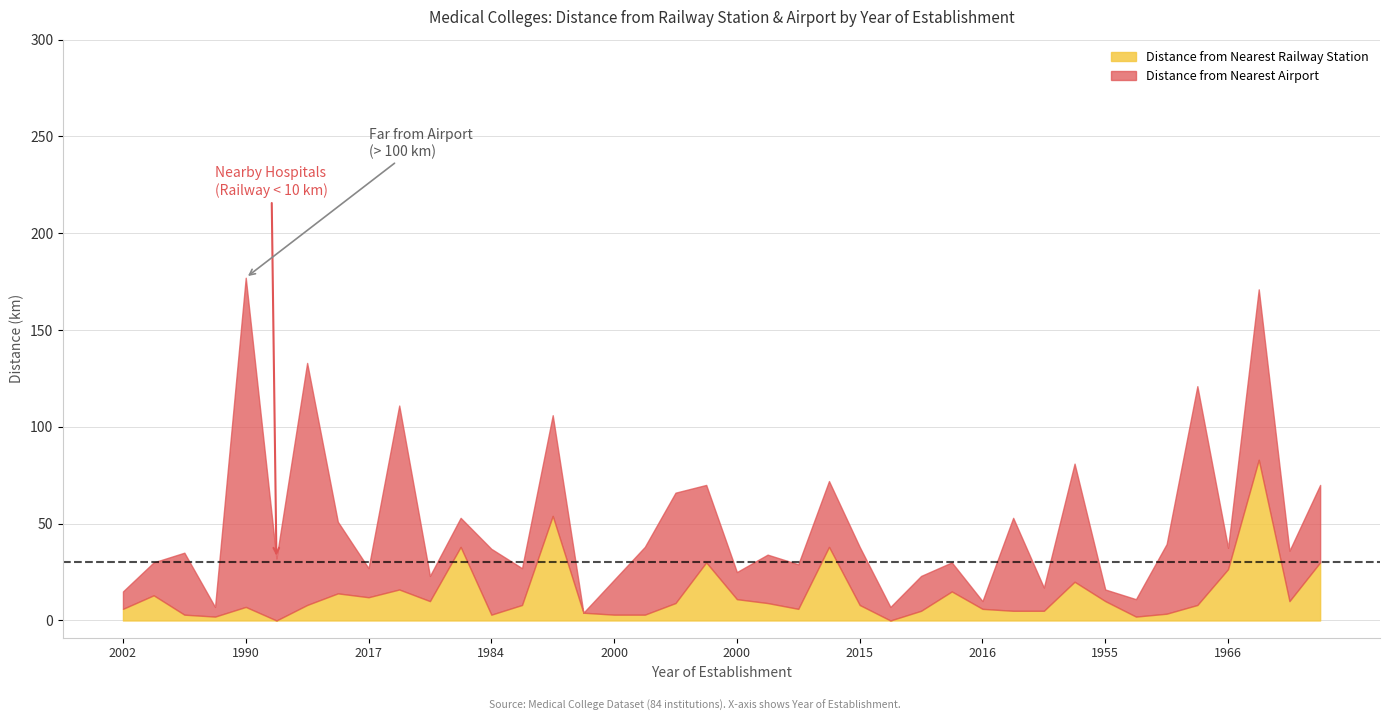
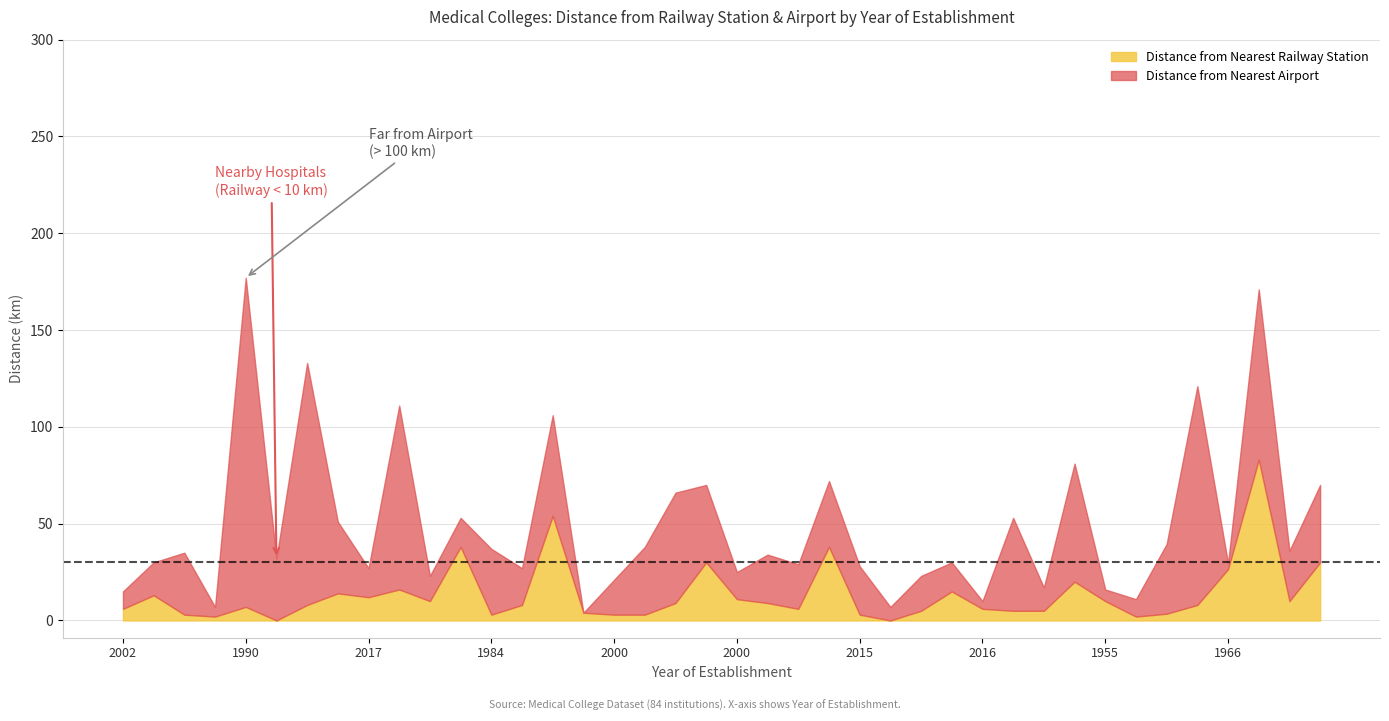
Distance from Nearest Railway Station, 2015: 8 -> 3
Distance from Nearest Airport, 2015: 30 -> 25
Distance from Nearest Airport, 1966: 11 -> 3
